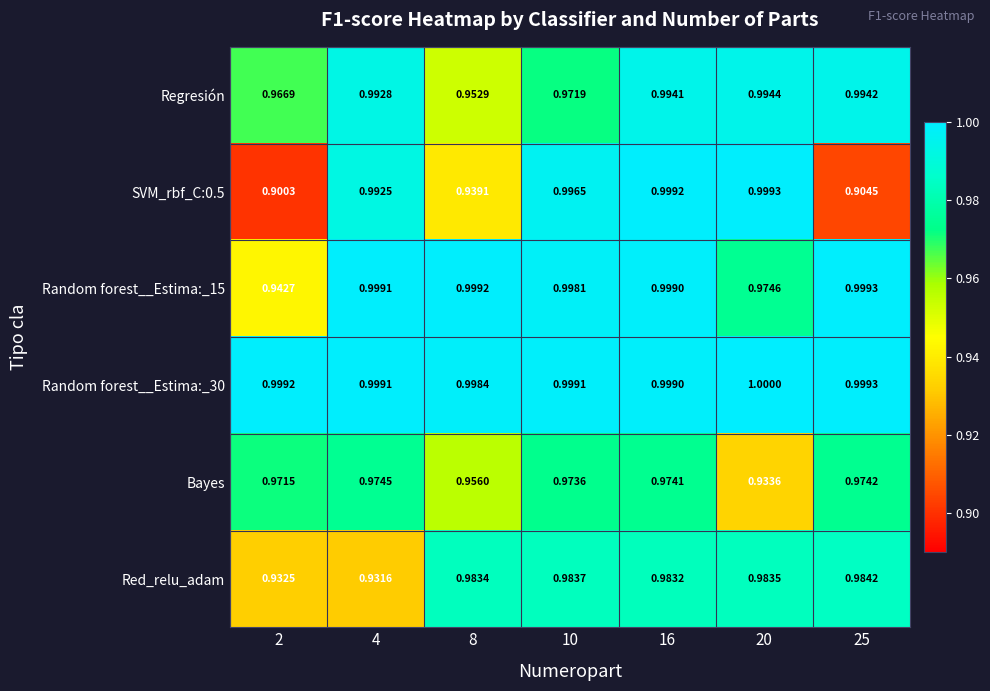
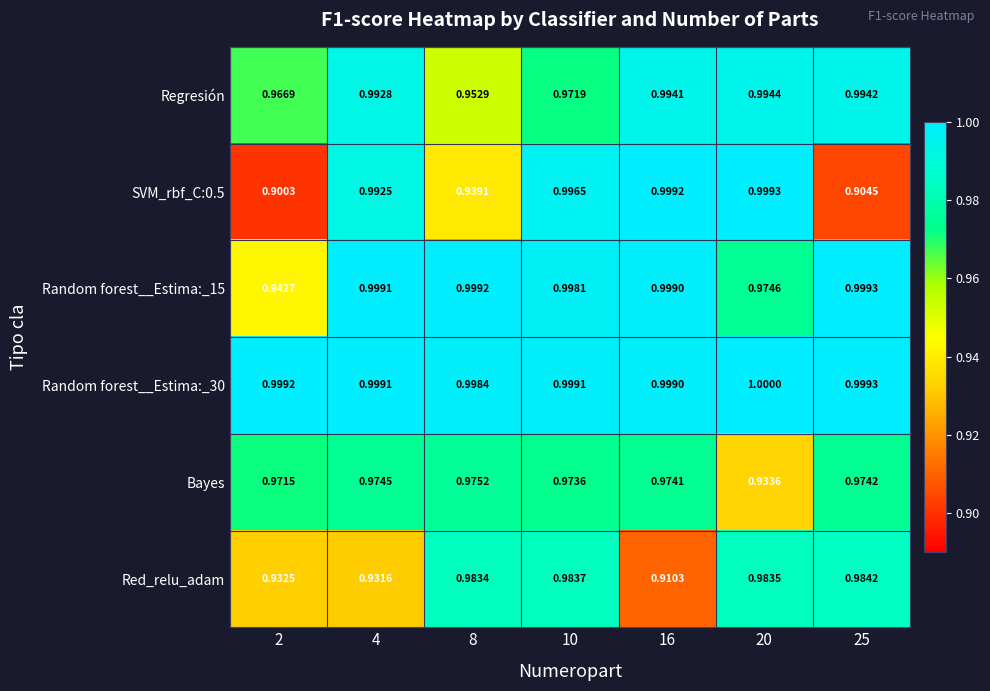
Bayes, 8: 0.9560 -> 0.9752
Red_relu_adam, 16: 0.9832 -> 0.9103
